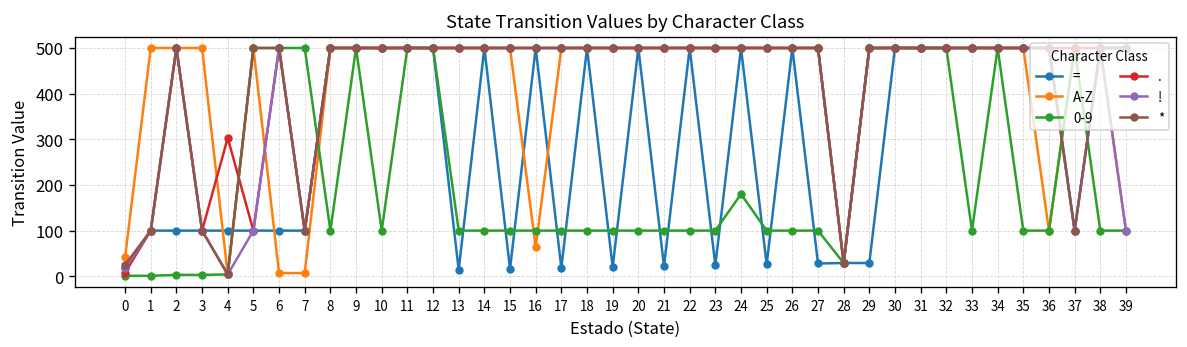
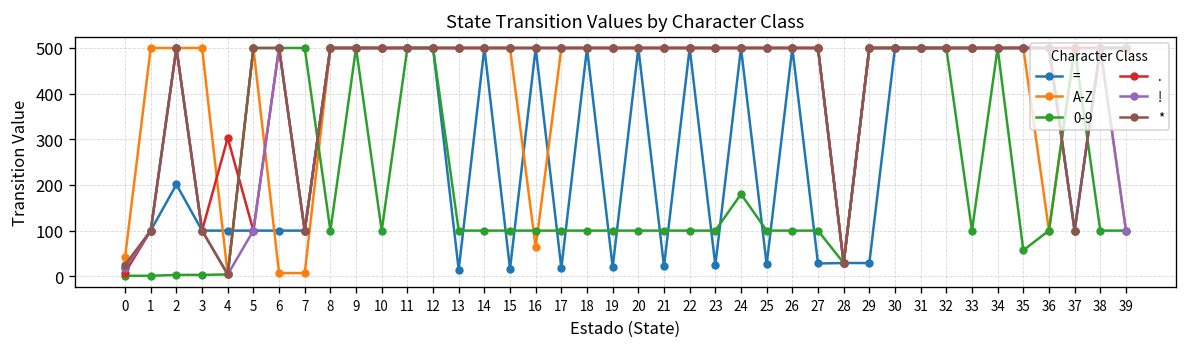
=, 2: 100 -> 200
0-9, 35: 100 -> 60
